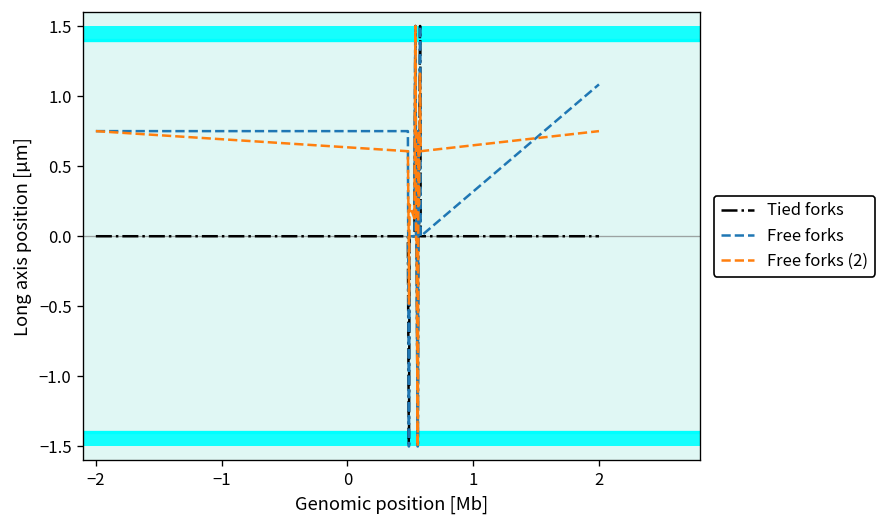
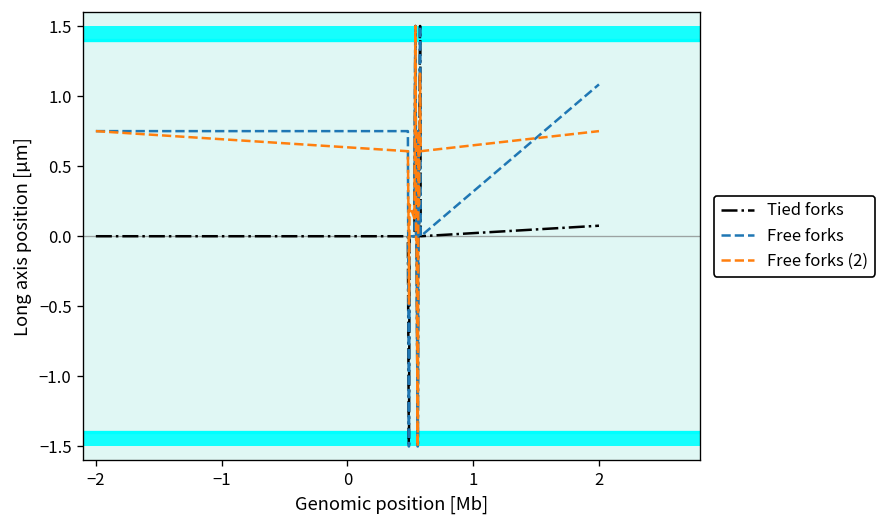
Tied forks, 2: 0.00 -> 0.08
